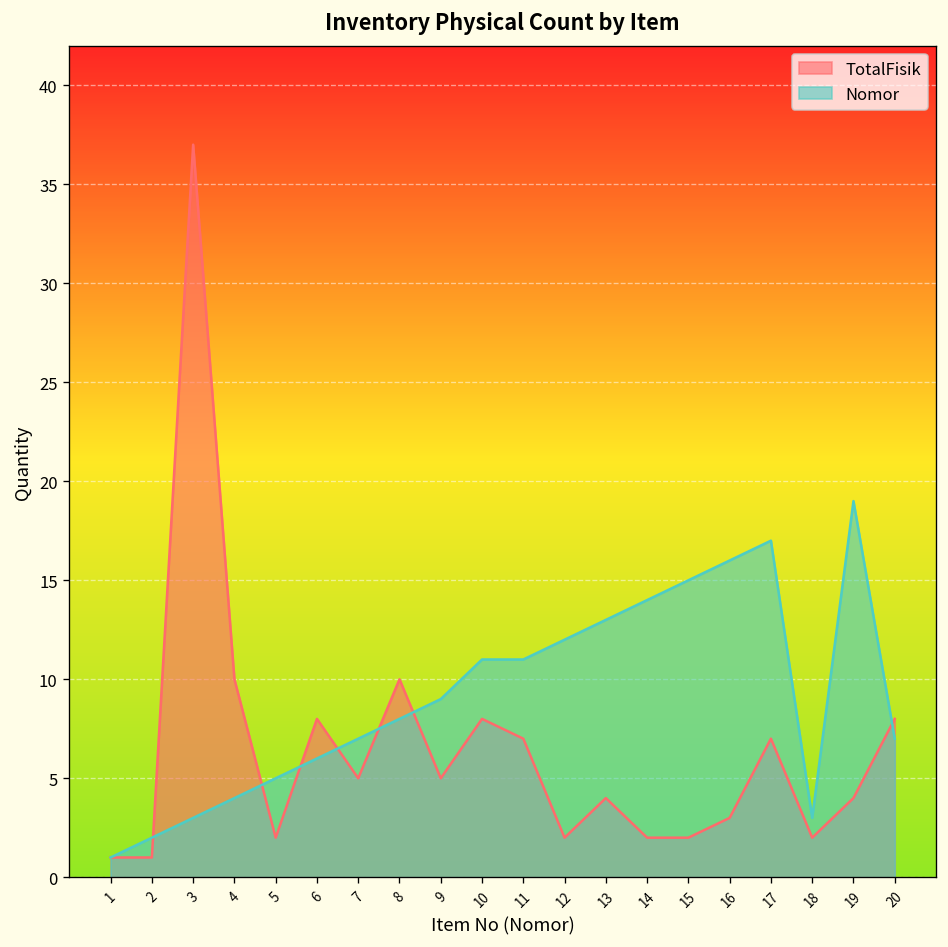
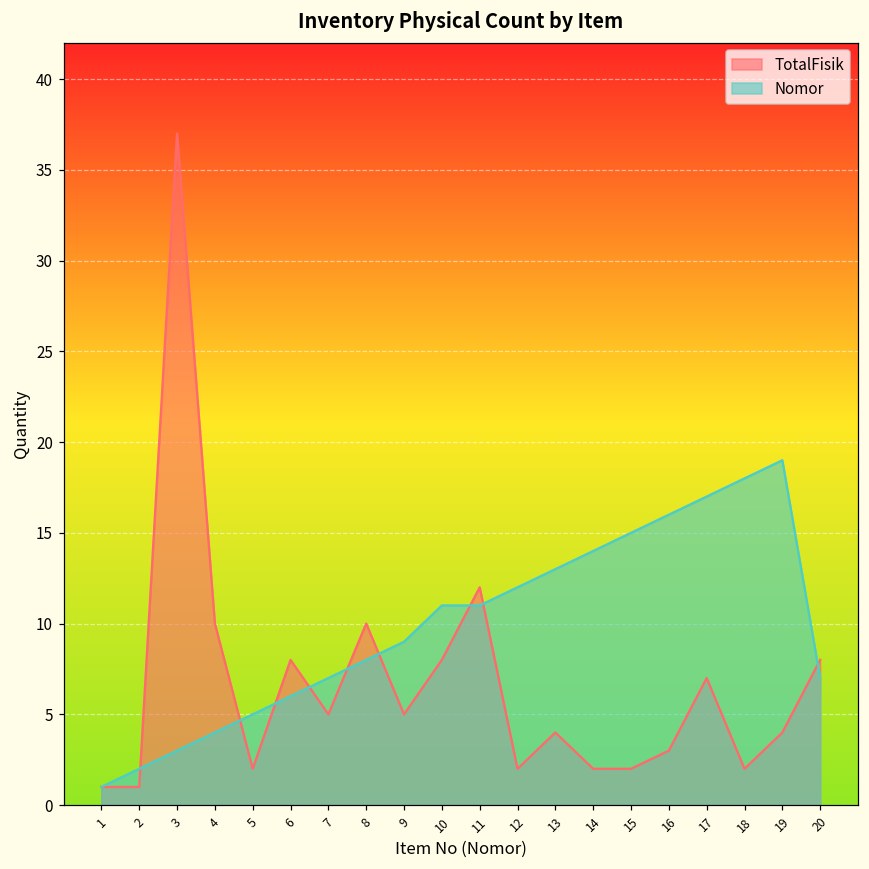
TotalFisik, 11: 7 -> 12
Nomor, 18: 3 -> 18
